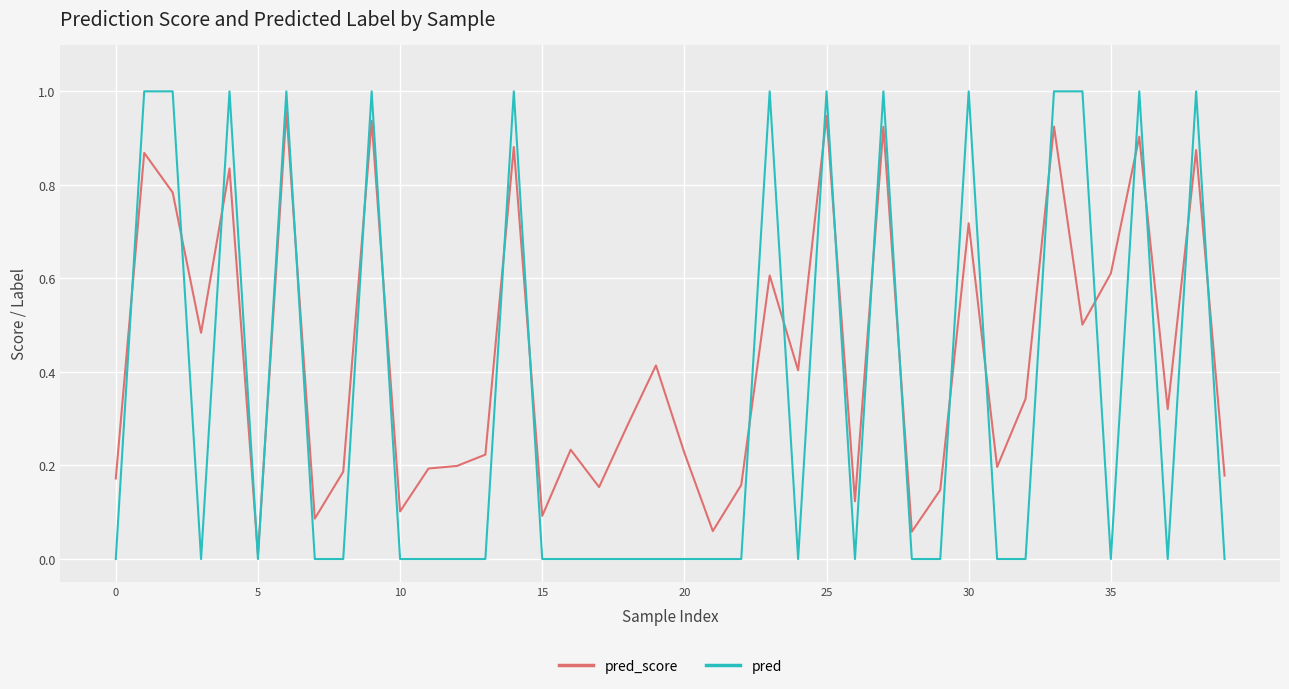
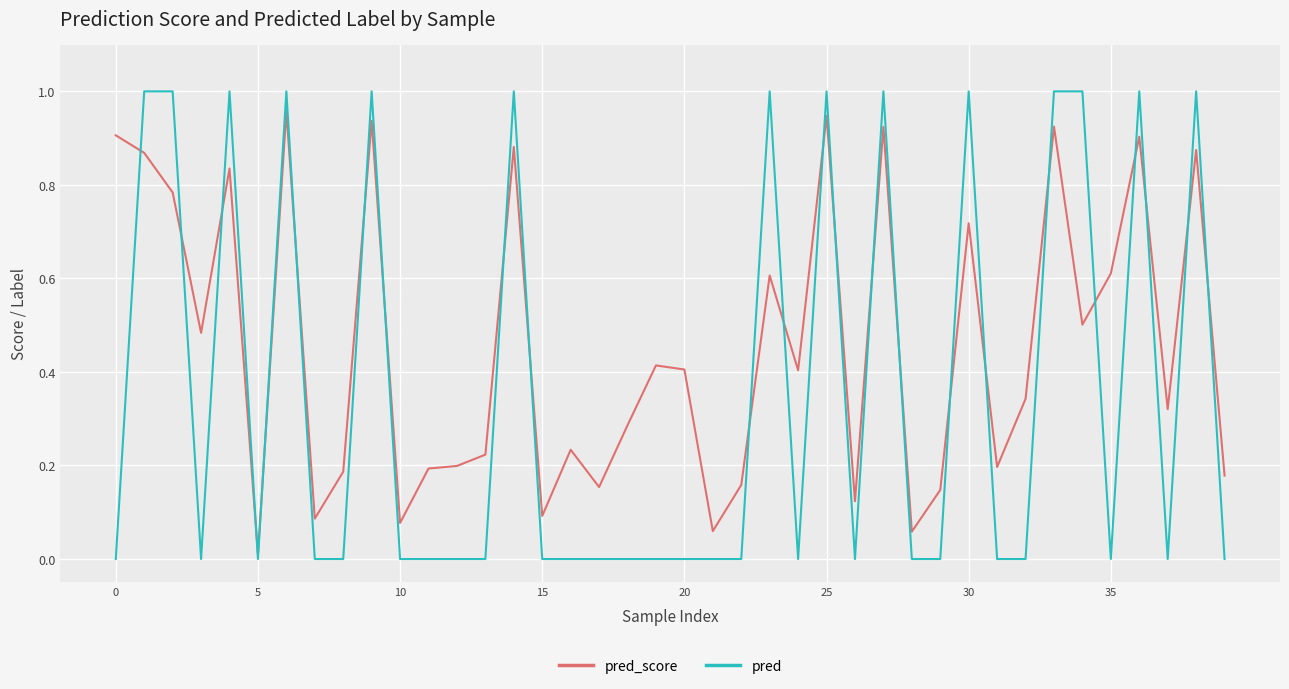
pred_score, 0: 0.17 -> 0.91
pred_score, 10: 0.10 -> 0.08
pred_score, 20: 0.23 -> 0.41
